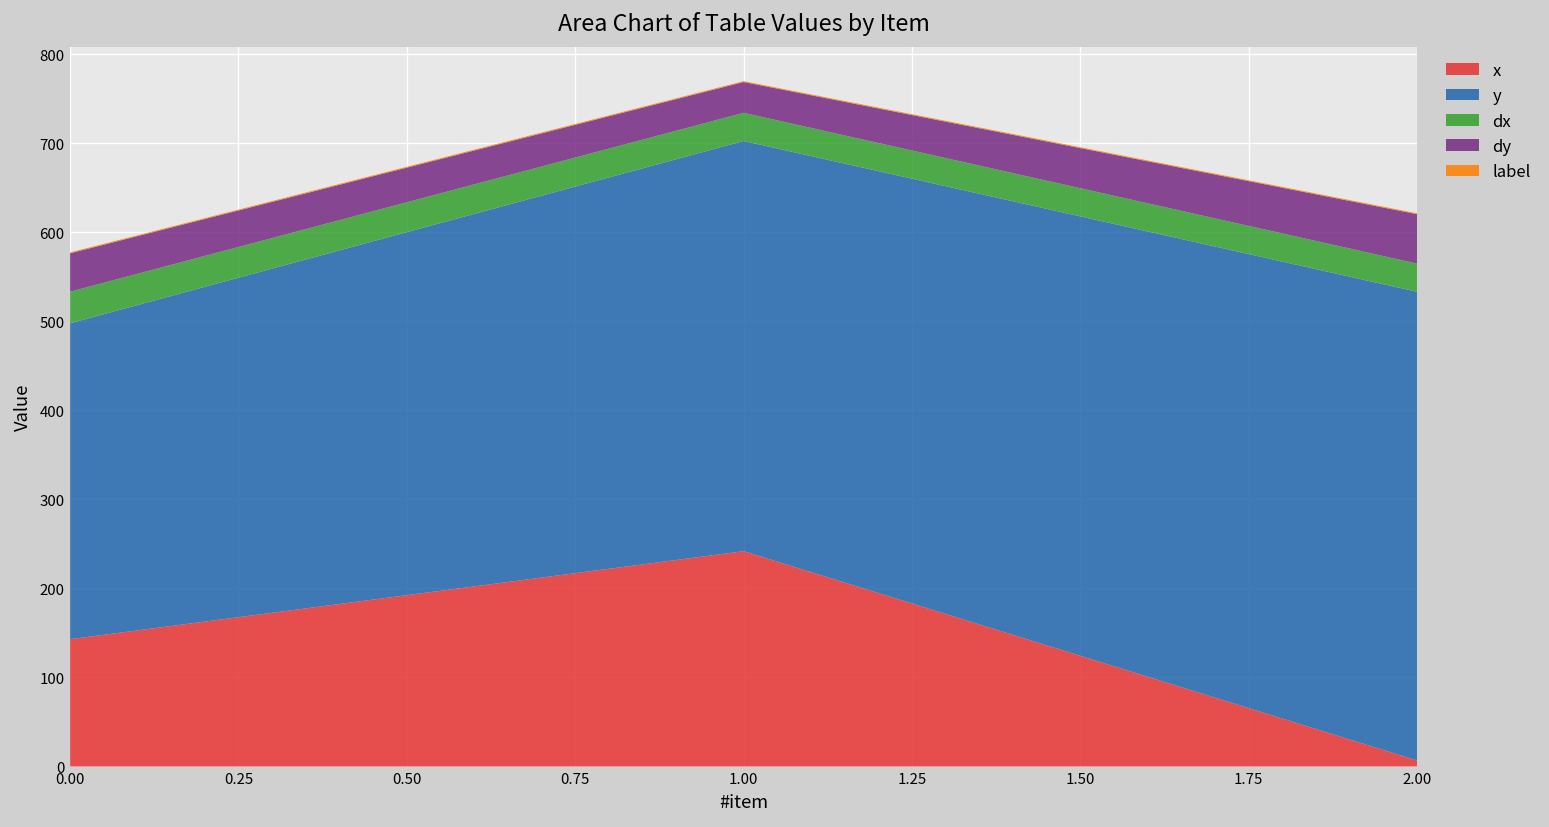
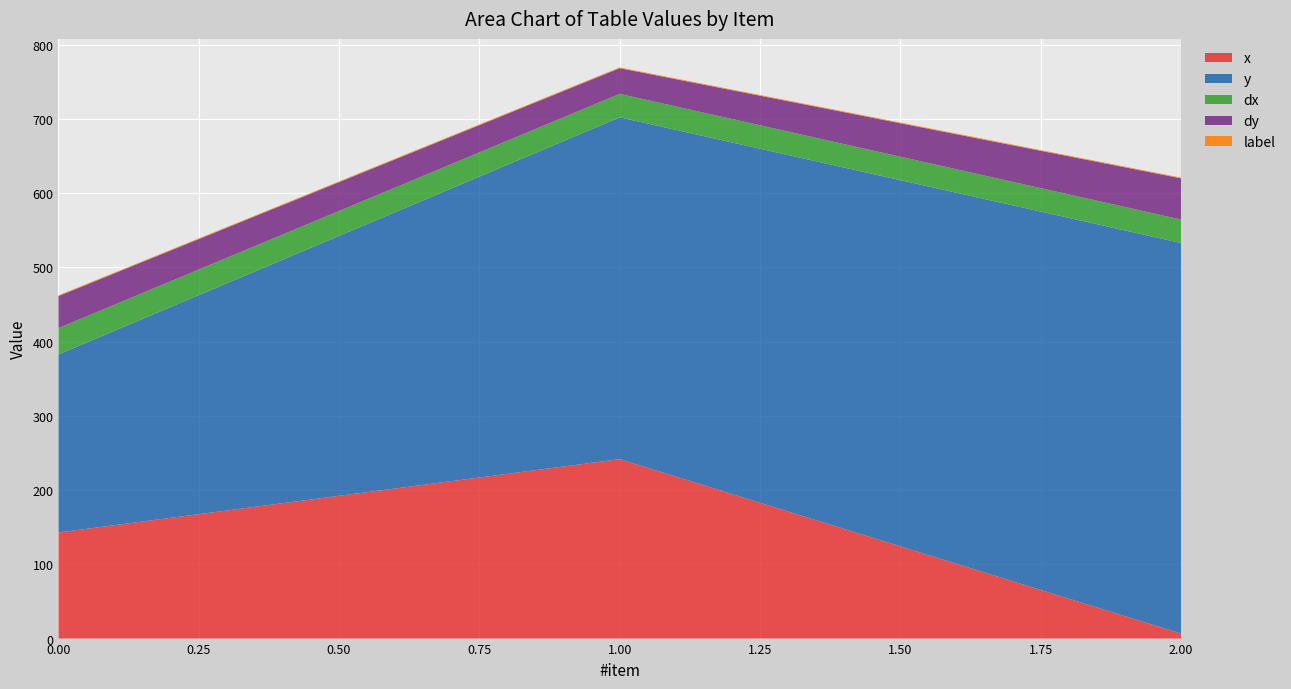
y, 0.00: 350 -> 240
